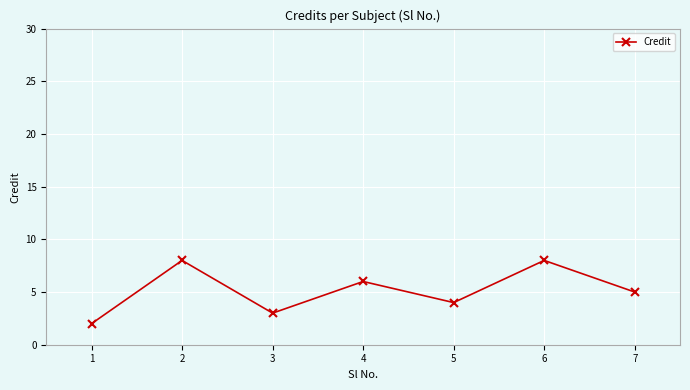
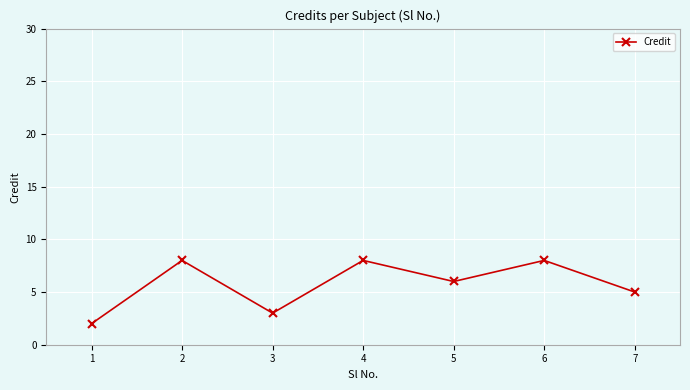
4: 6 -> 8
5: 4 -> 6
